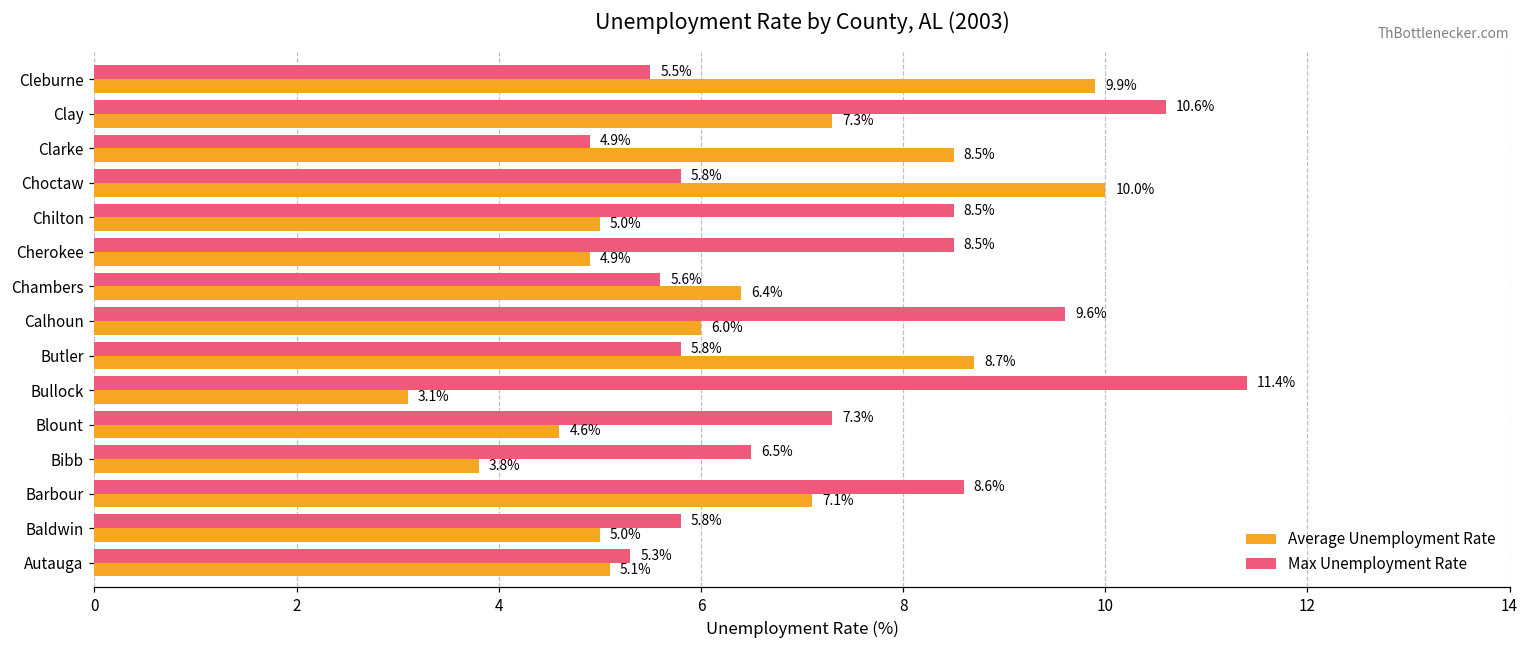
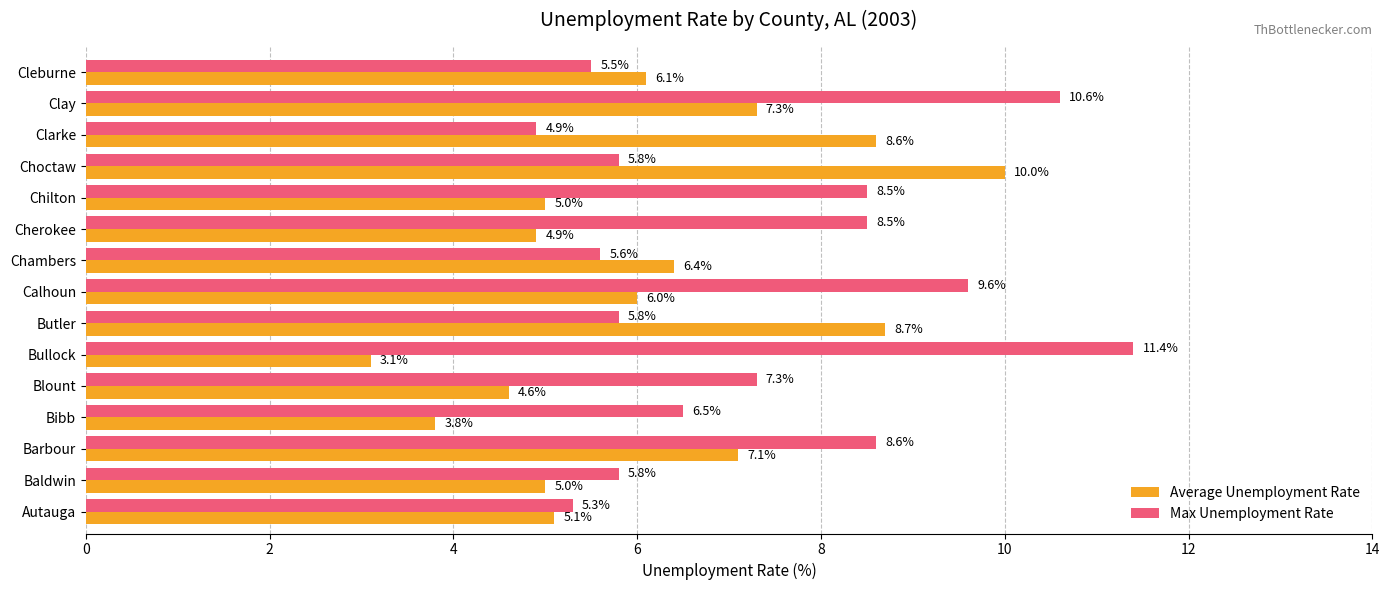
Average Unemployment Rate, Cleburne: 9.9% -> 6.1%
Average Unemployment Rate, Clarke: 8.5% -> 8.6%
